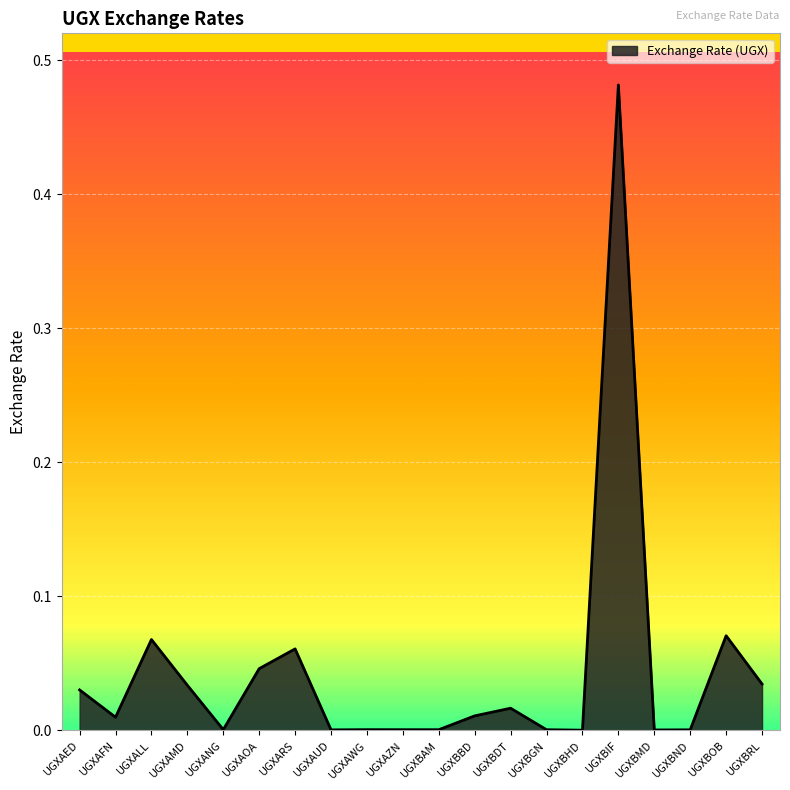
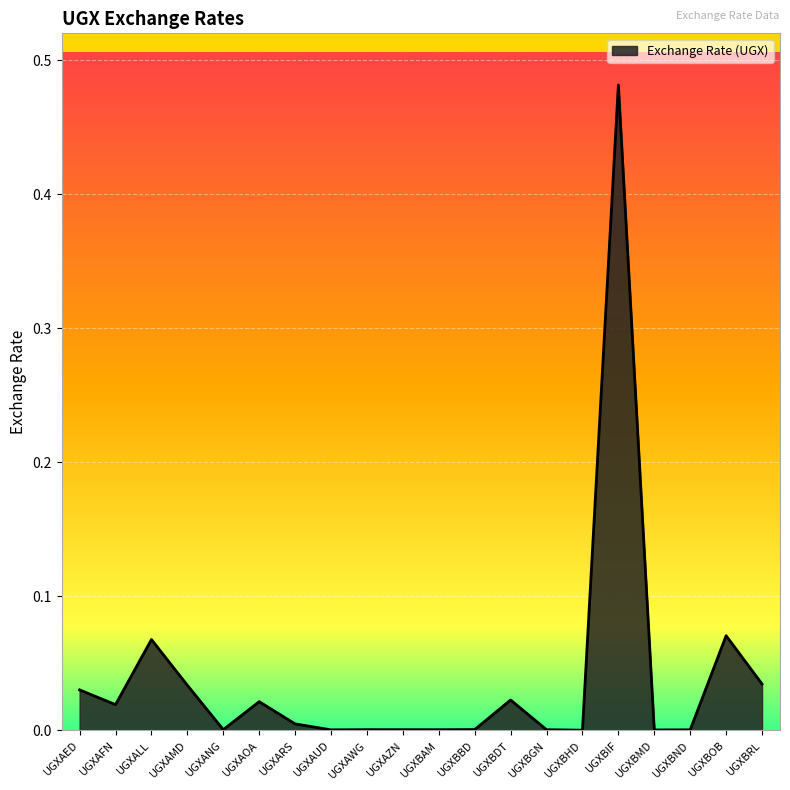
UGXAFN: 0.010 -> 0.019
UGXAOA: 0.046 -> 0.021
UGXARS: 0.061 -> 0.005
UGXBBD: 0.011 -> 0.001
UGXBDT: 0.016 -> 0.023
